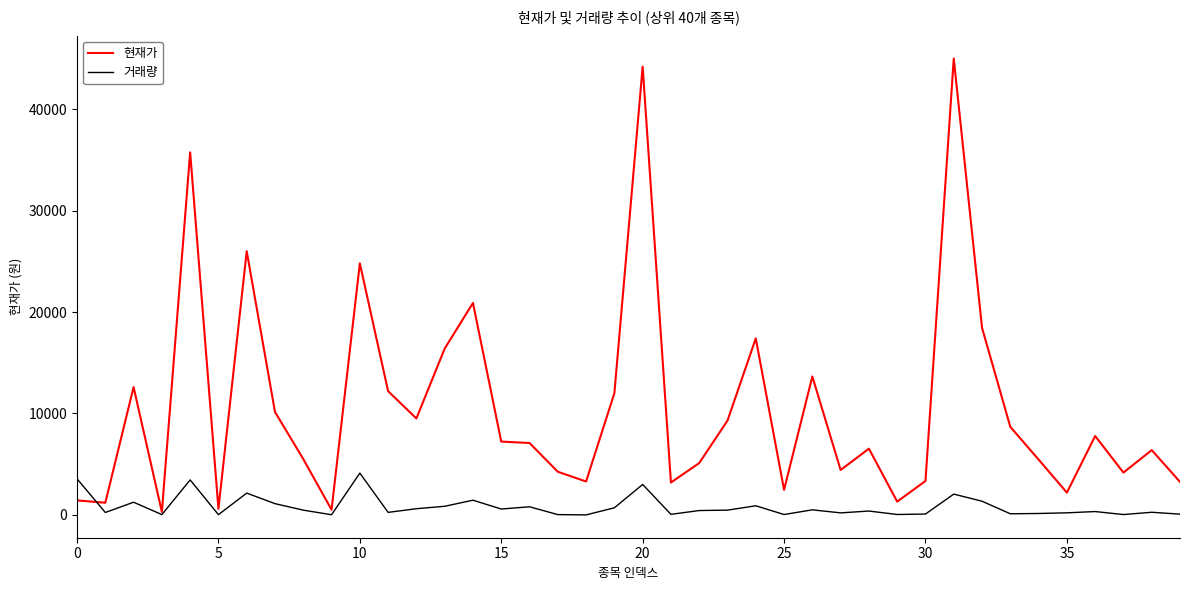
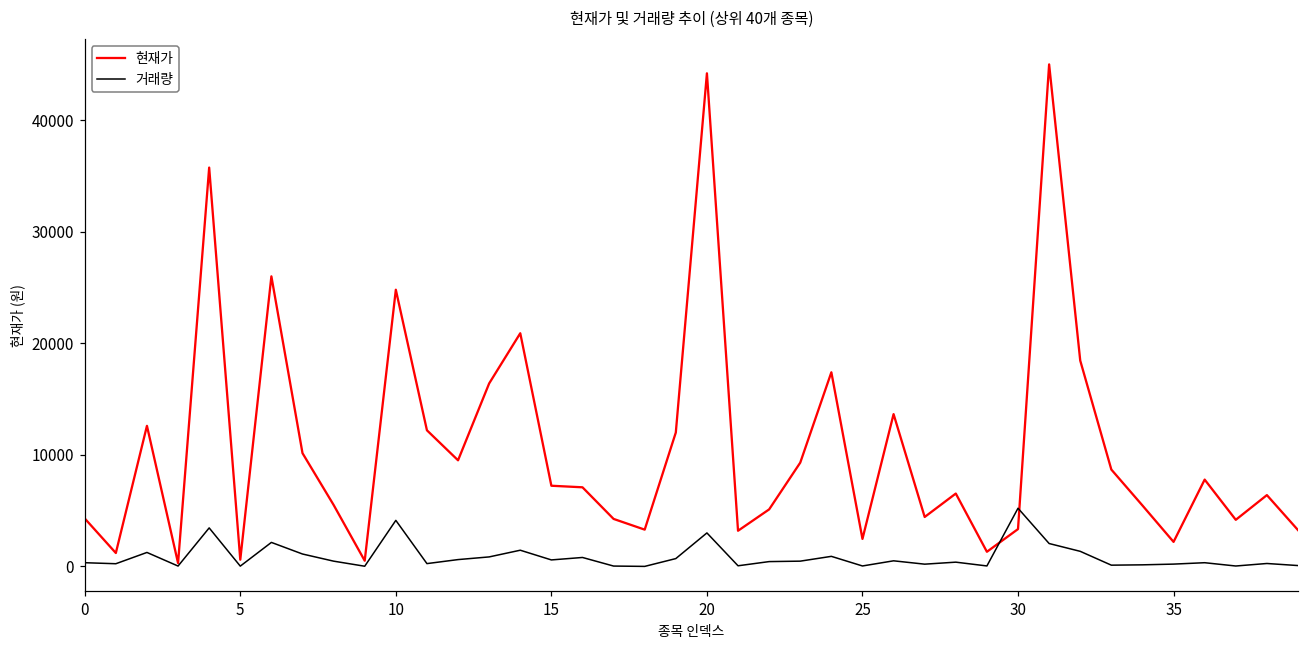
현재가, 0: 1400 -> 4300
거래량, 0: 3600 -> 300
거래량, 30: 100 -> 5200
